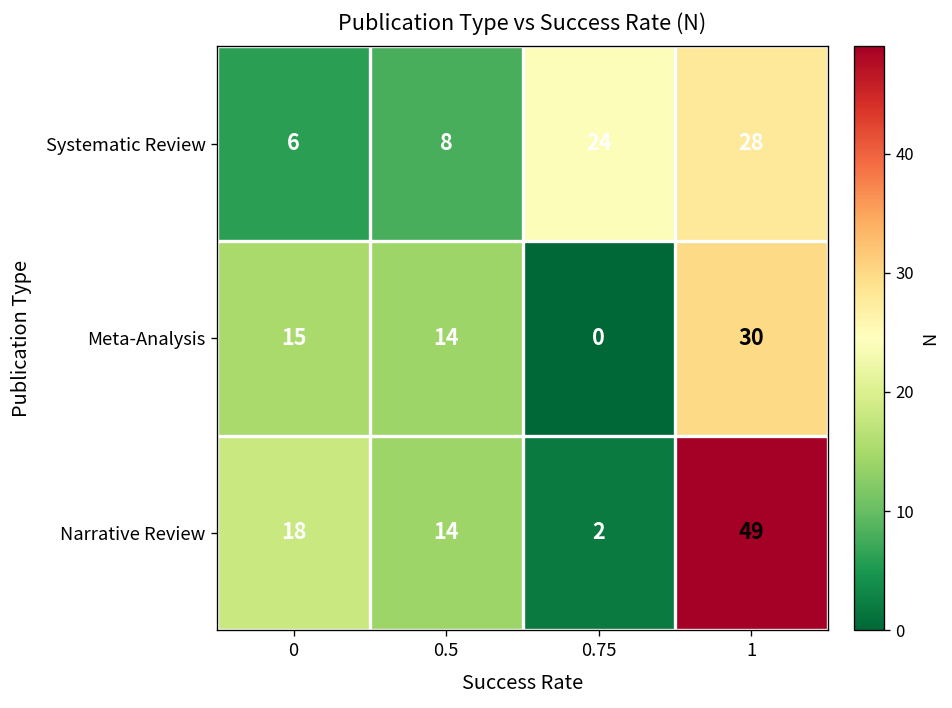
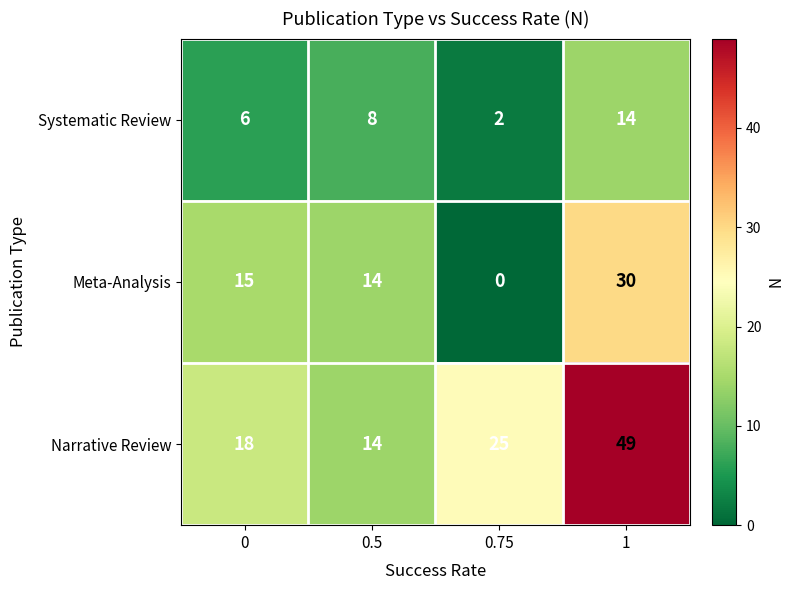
Systematic Review, 0.75: 24 -> 2
Systematic Review, 1: 28 -> 14
Narrative Review, 0.75: 2 -> 25
